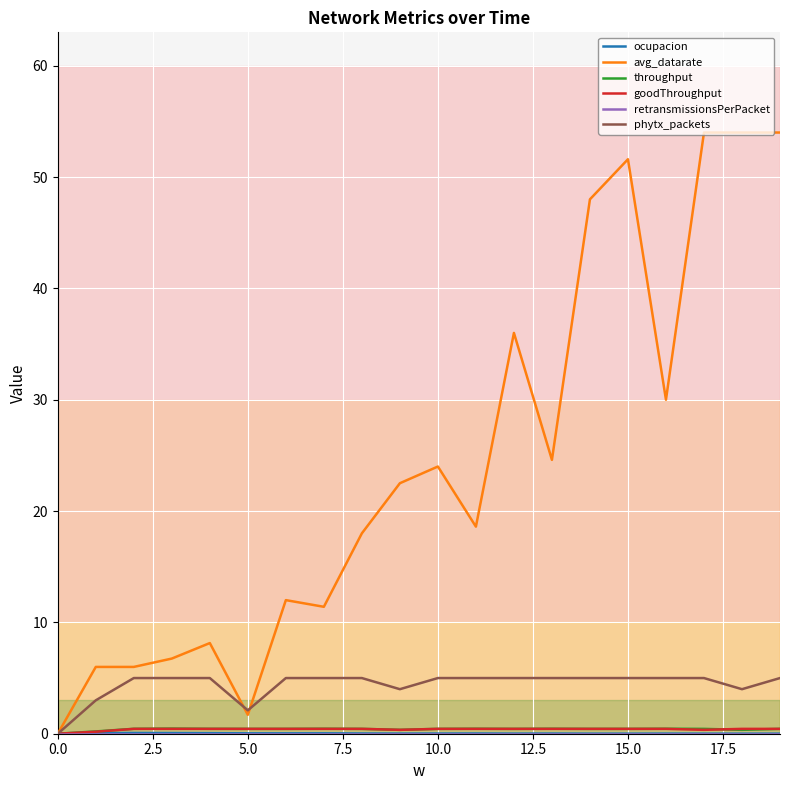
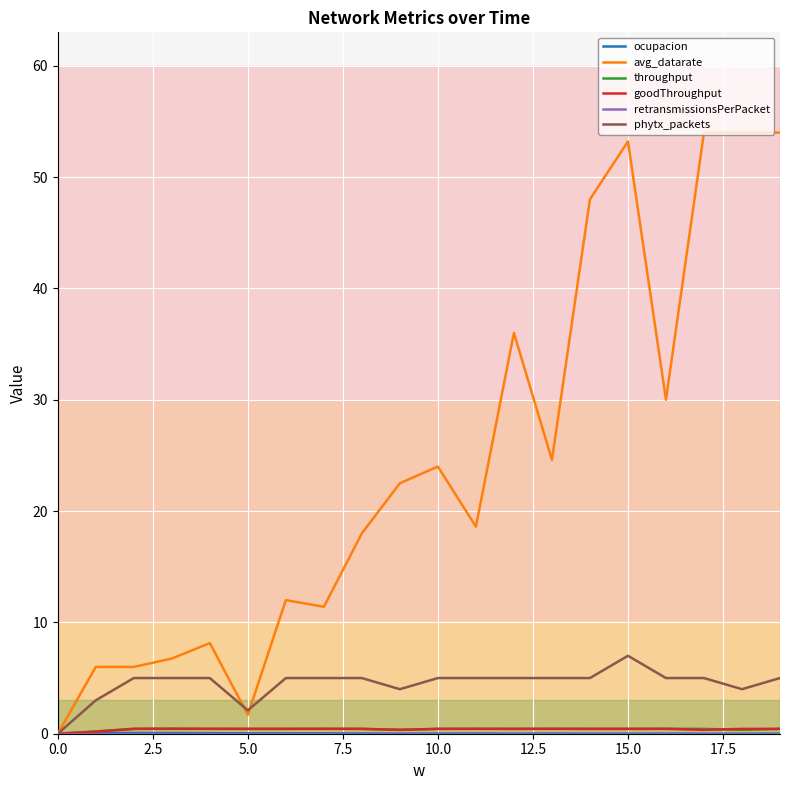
avg_datarate, 15.0: 51.6 -> 53.2
phytx_packets, 15.0: 5 -> 7
